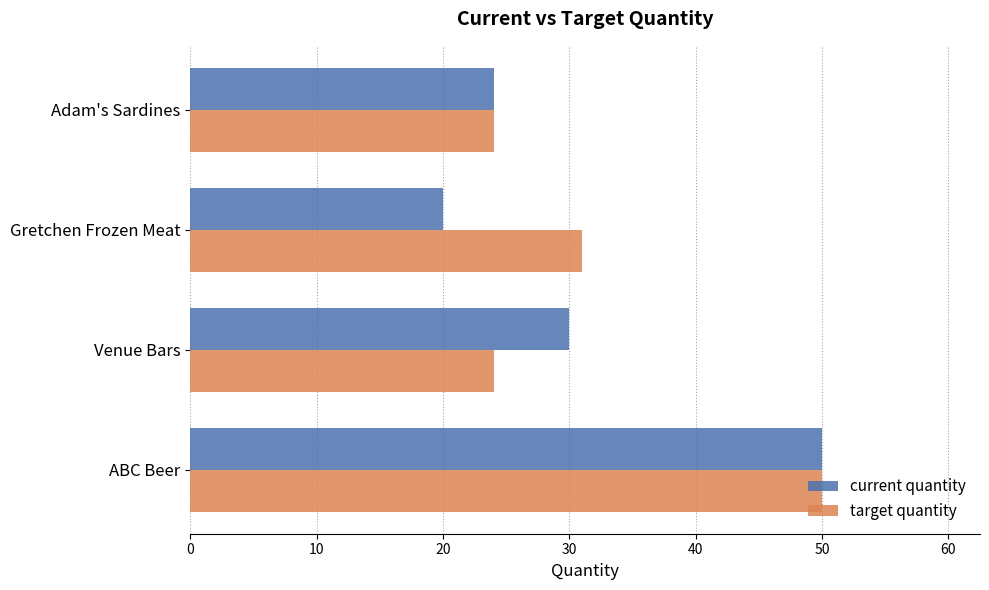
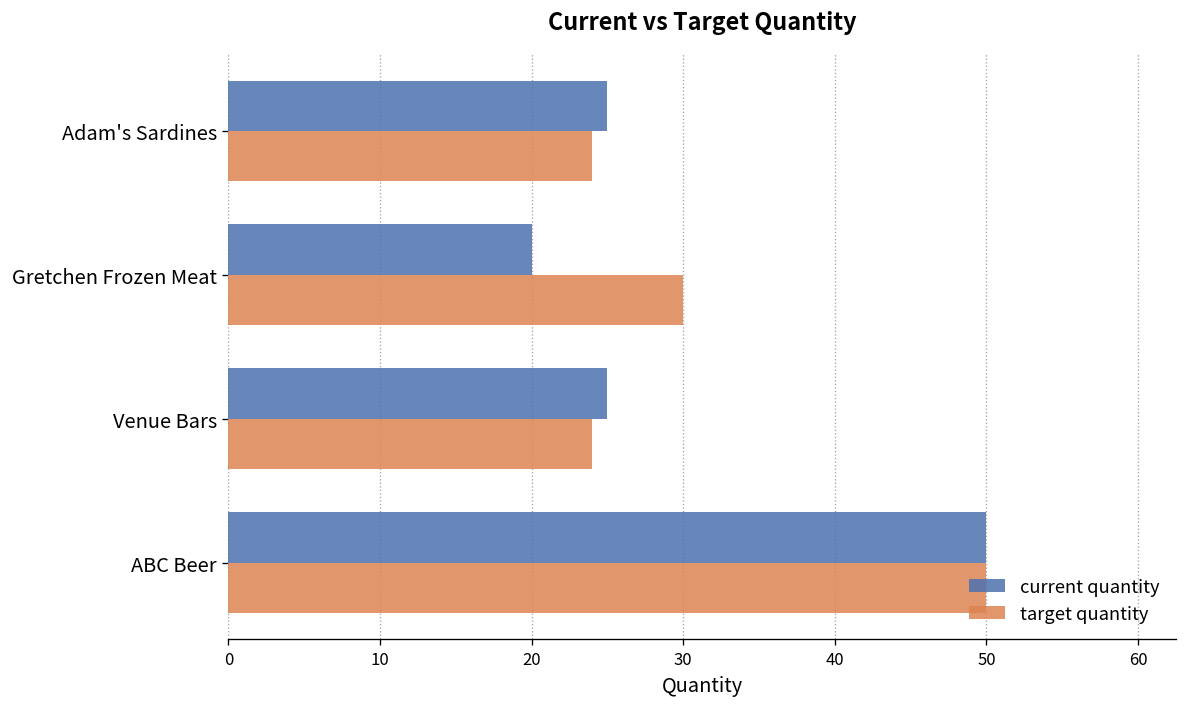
current quantity, Adam's Sardines: 24 -> 25
target quantity, Gretchen Frozen Meat: 31 -> 30
current quantity, Venue Bars: 30 -> 25
